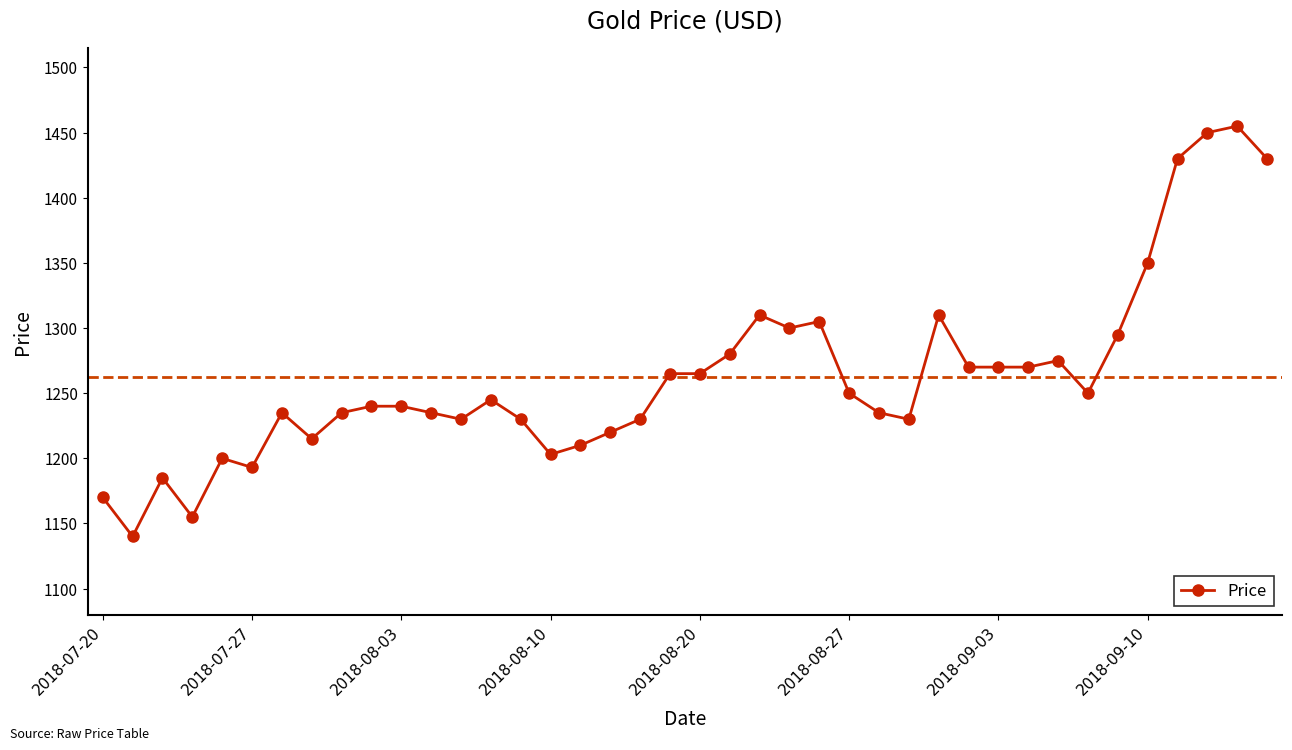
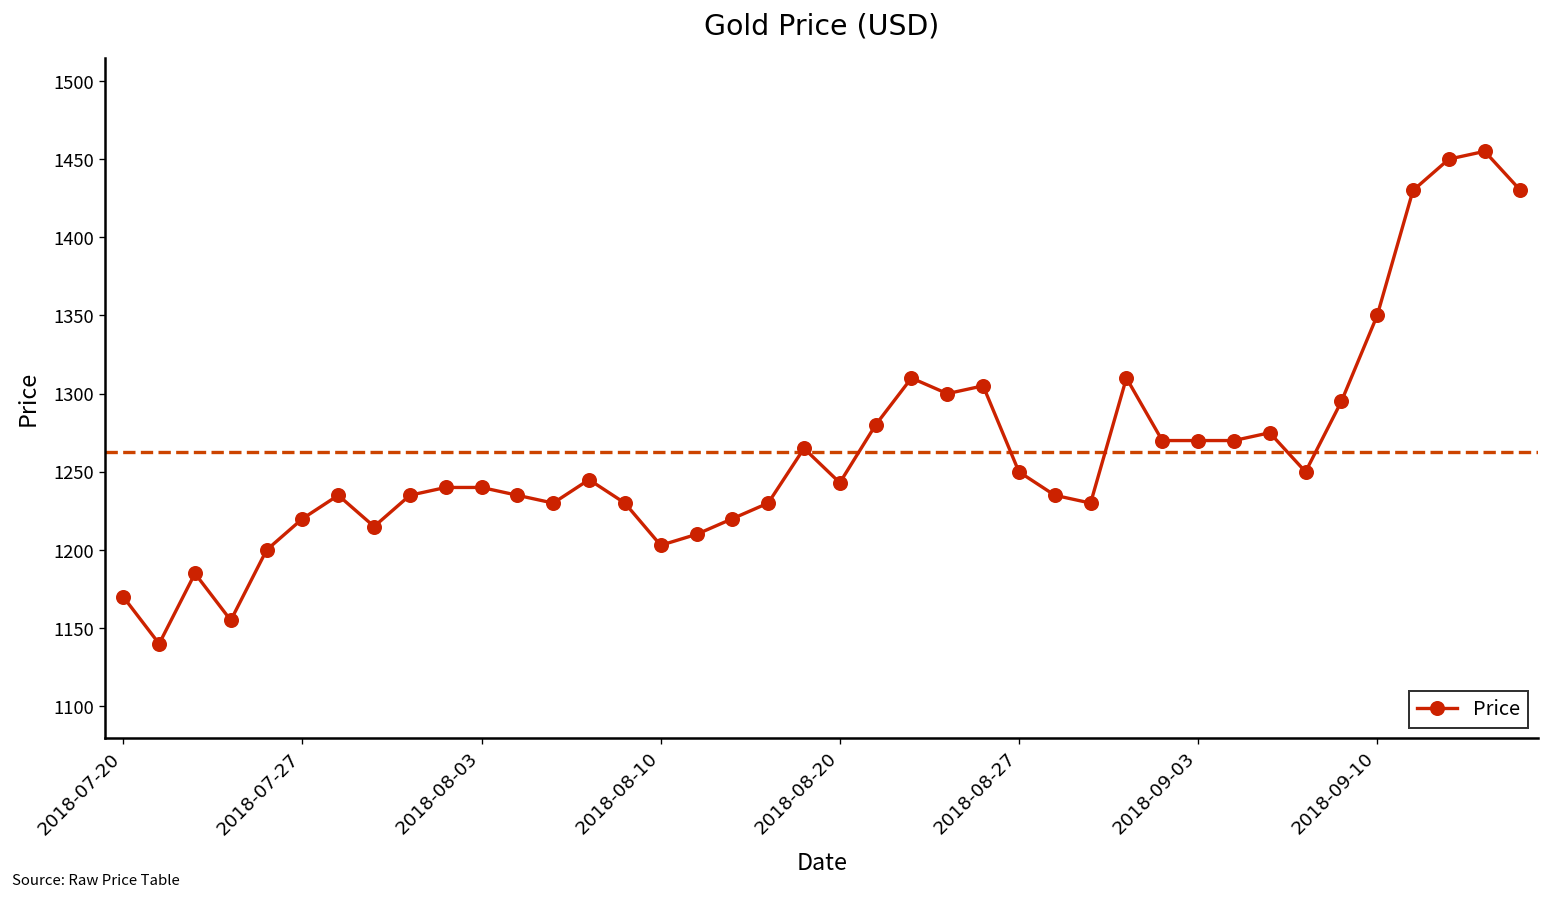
2018-07-27: 1193 -> 1220
2018-08-20: 1265 -> 1243
